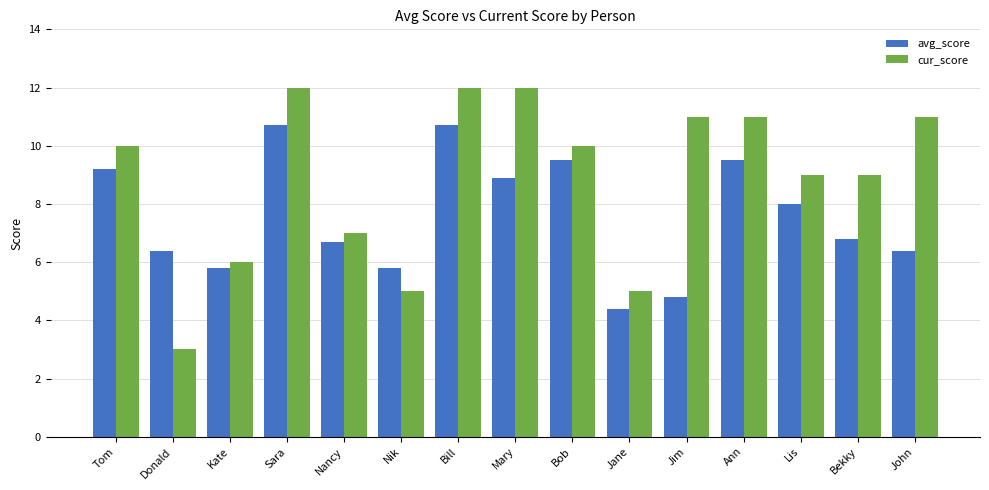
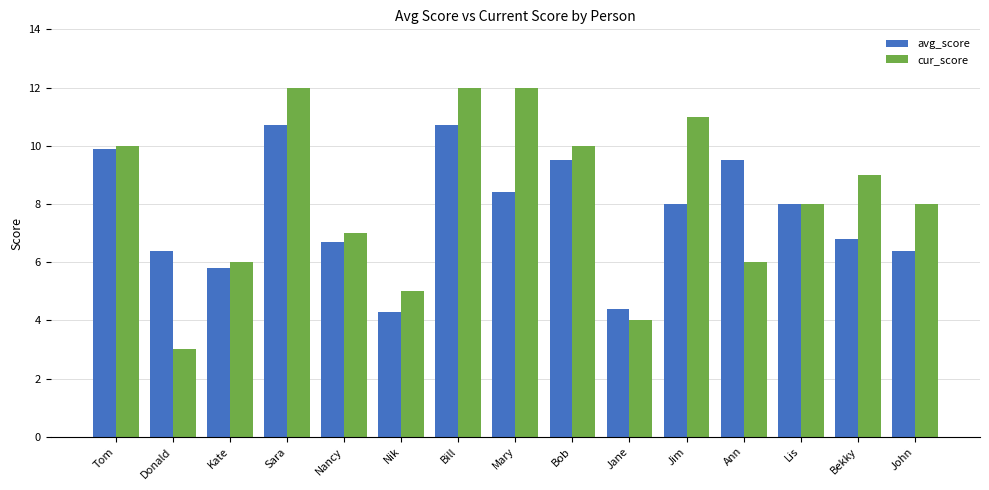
avg_score, Tom: 9.2 -> 9.9
avg_score, Nik: 5.8 -> 4.3
avg_score, Mary: 8.9 -> 8.4
cur_score, Jane: 5 -> 4
avg_score, Jim: 4.8 -> 8.0
cur_score, Ann: 11 -> 6
cur_score, Lis: 9 -> 8
cur_score, John: 11 -> 8
